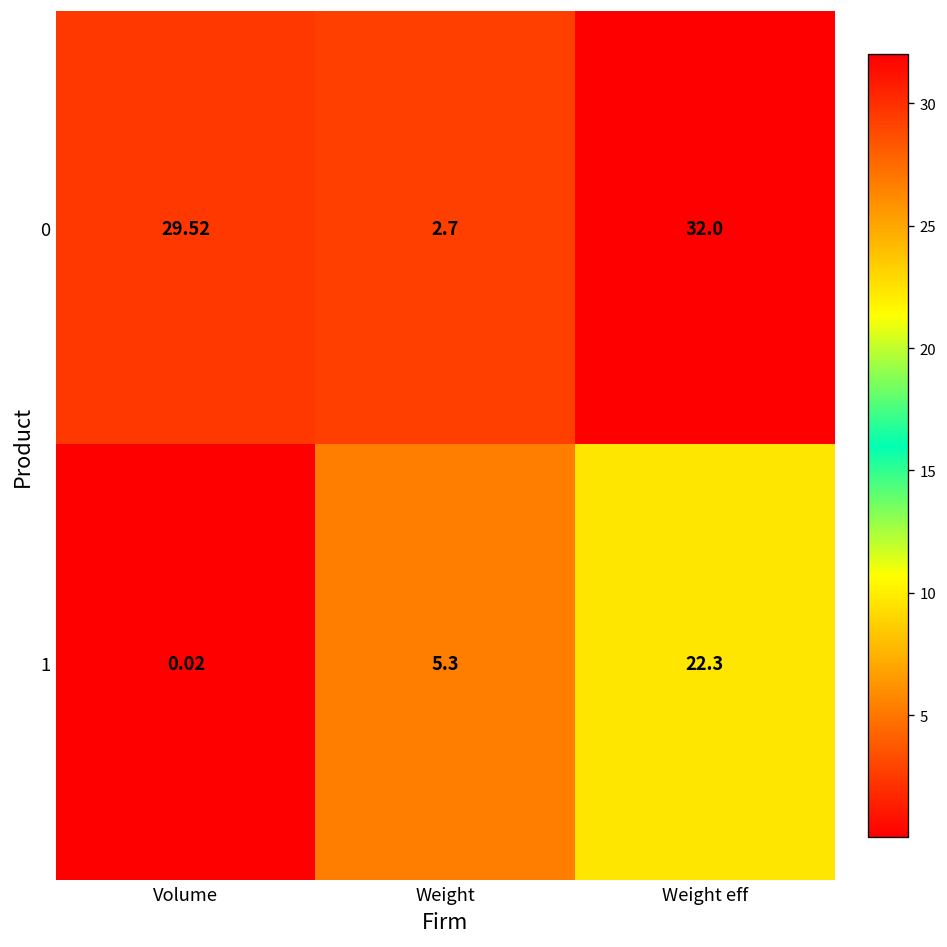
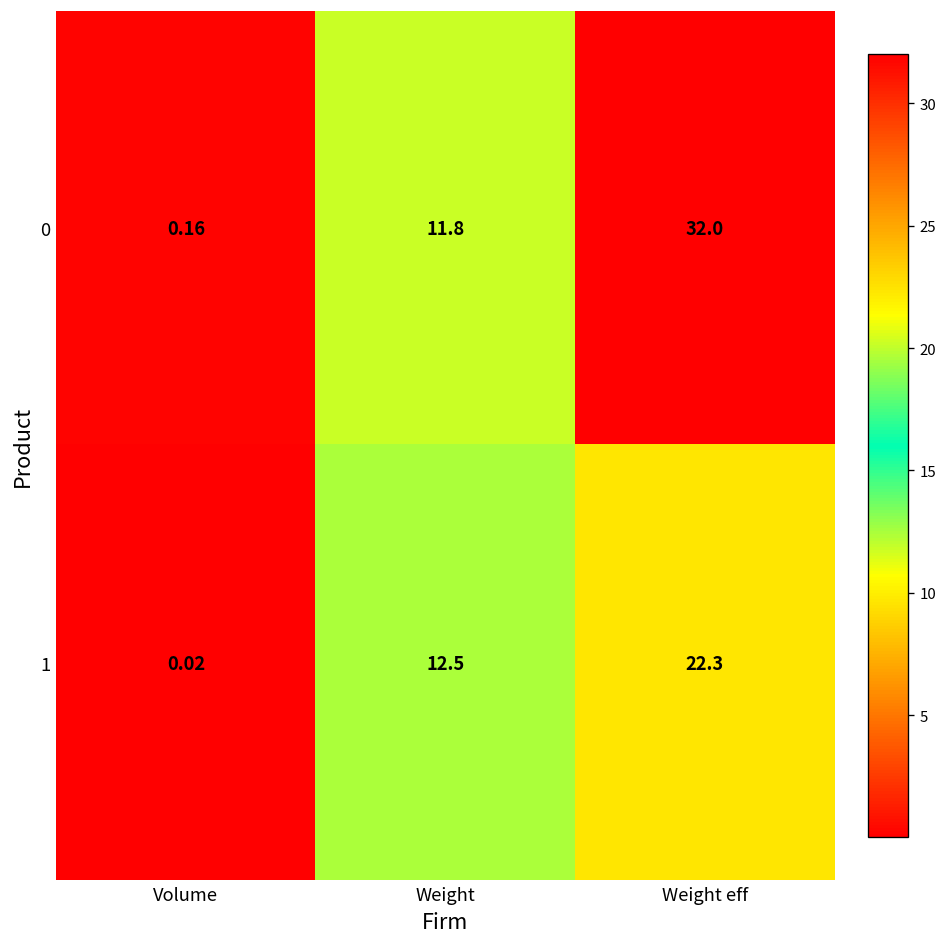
0, Volume: 29.52 -> 0.16
0, Weight: 2.7 -> 11.8
1, Weight: 5.3 -> 12.5
